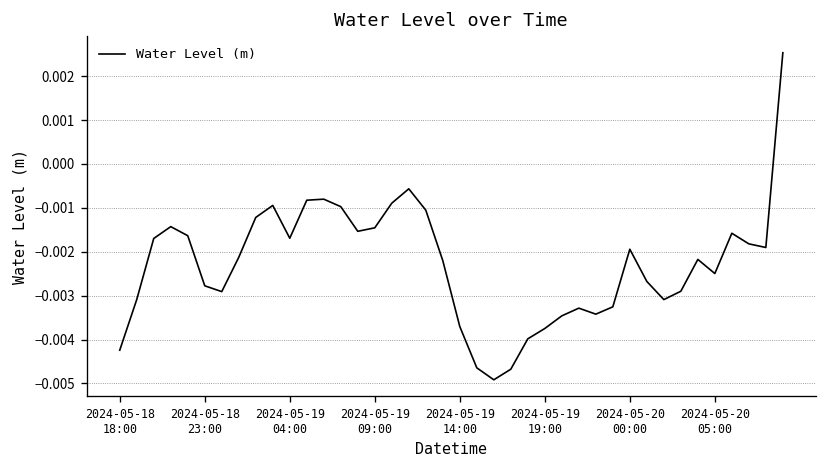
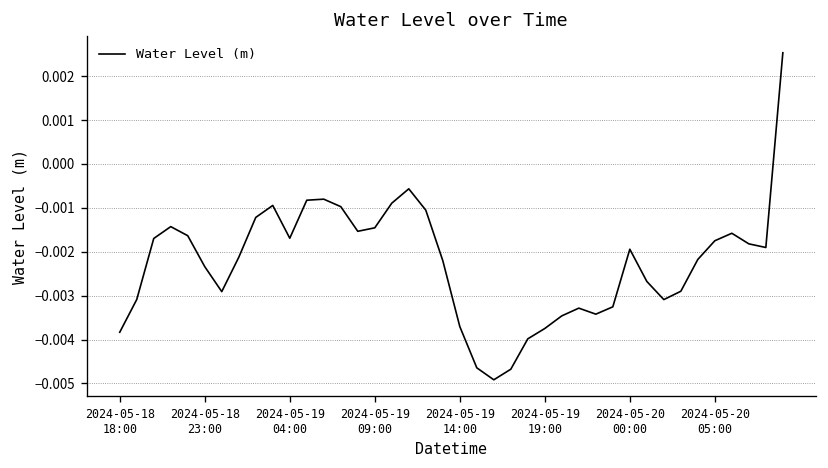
2024-05-18 18:00: -0.0042 -> -0.0038
2024-05-18 23:00: -0.0028 -> -0.0023
2024-05-20 05:00: -0.0025 -> -0.0017
